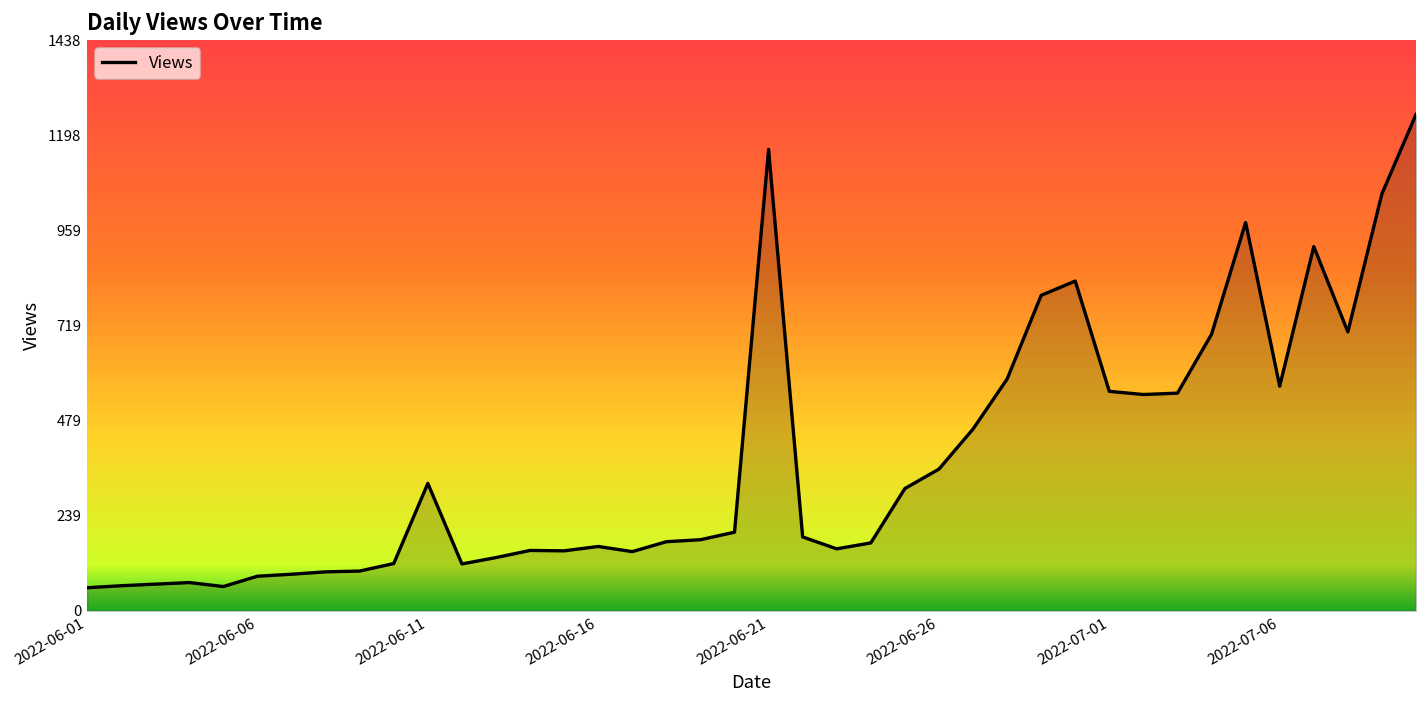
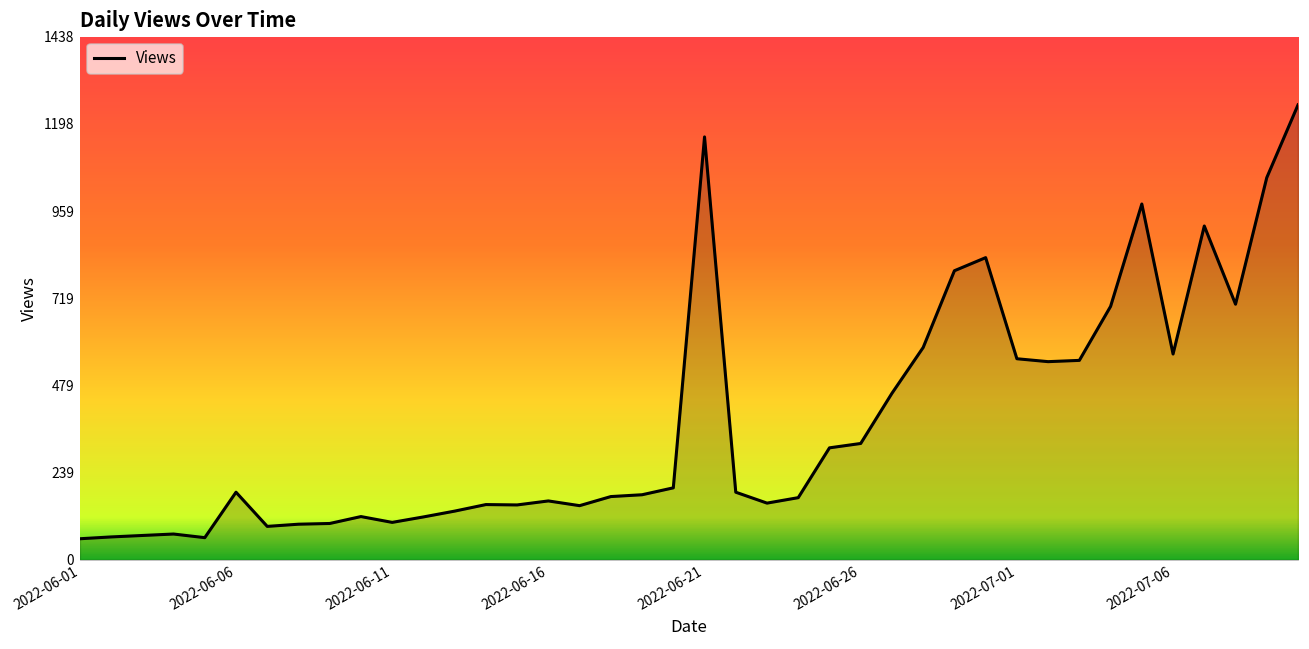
2022-06-06: 90 -> 190
2022-06-11: 320 -> 100
2022-06-26: 360 -> 320
